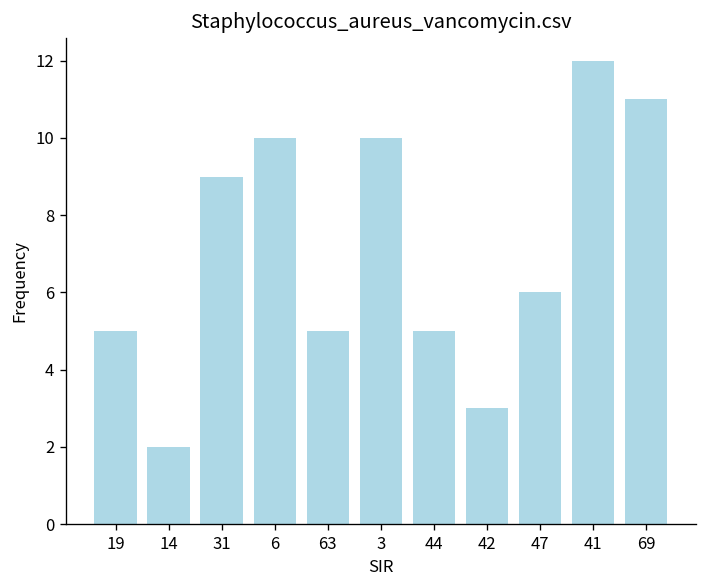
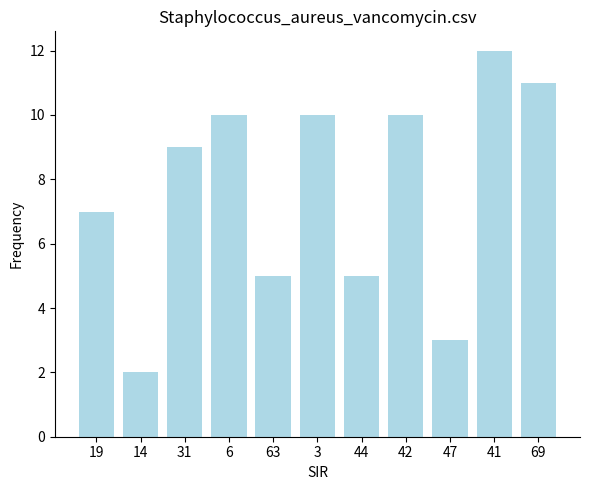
19: 5 -> 7
42: 3 -> 10
47: 6 -> 3
